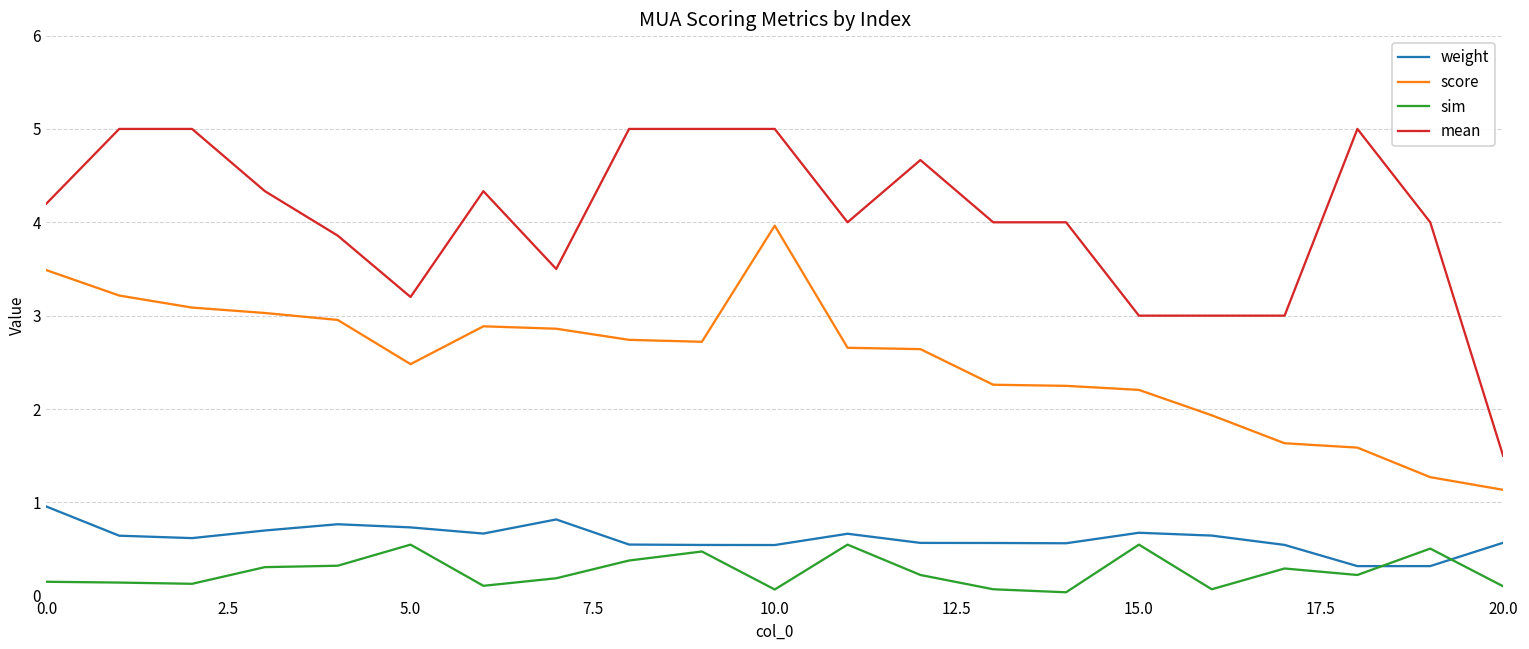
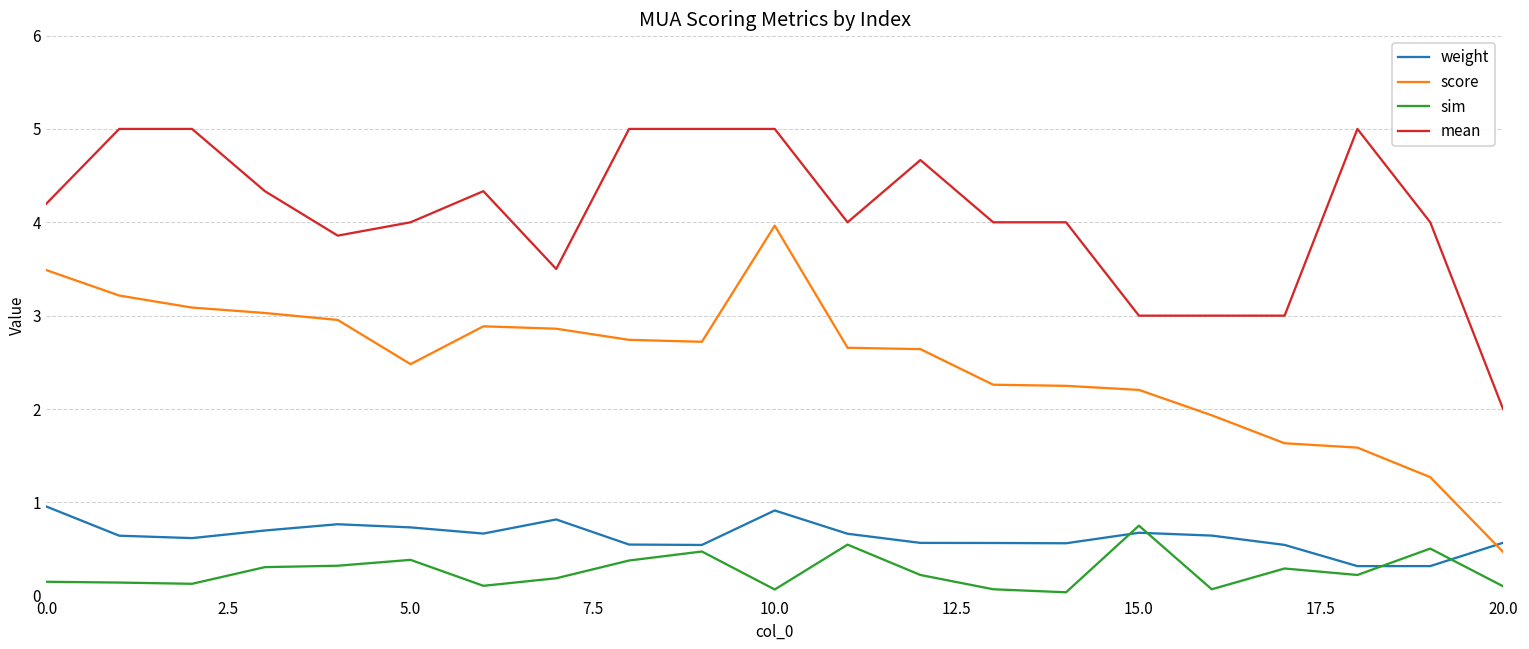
sim, 5.0: 0.5 -> 0.4
mean, 5.0: 3.2 -> 4.0
weight, 10.0: 0.5 -> 0.9
sim, 15.0: 0.5 -> 0.8
score, 20.0: 1.1 -> 0.5
mean, 20.0: 1.5 -> 2.0
